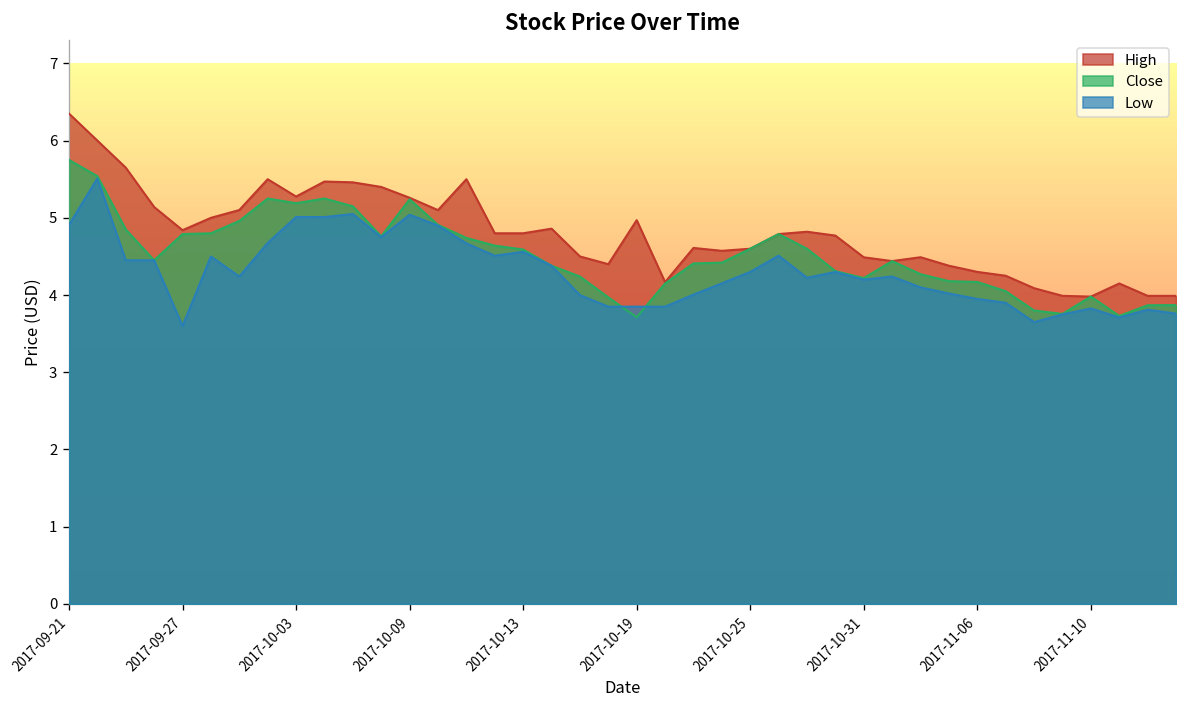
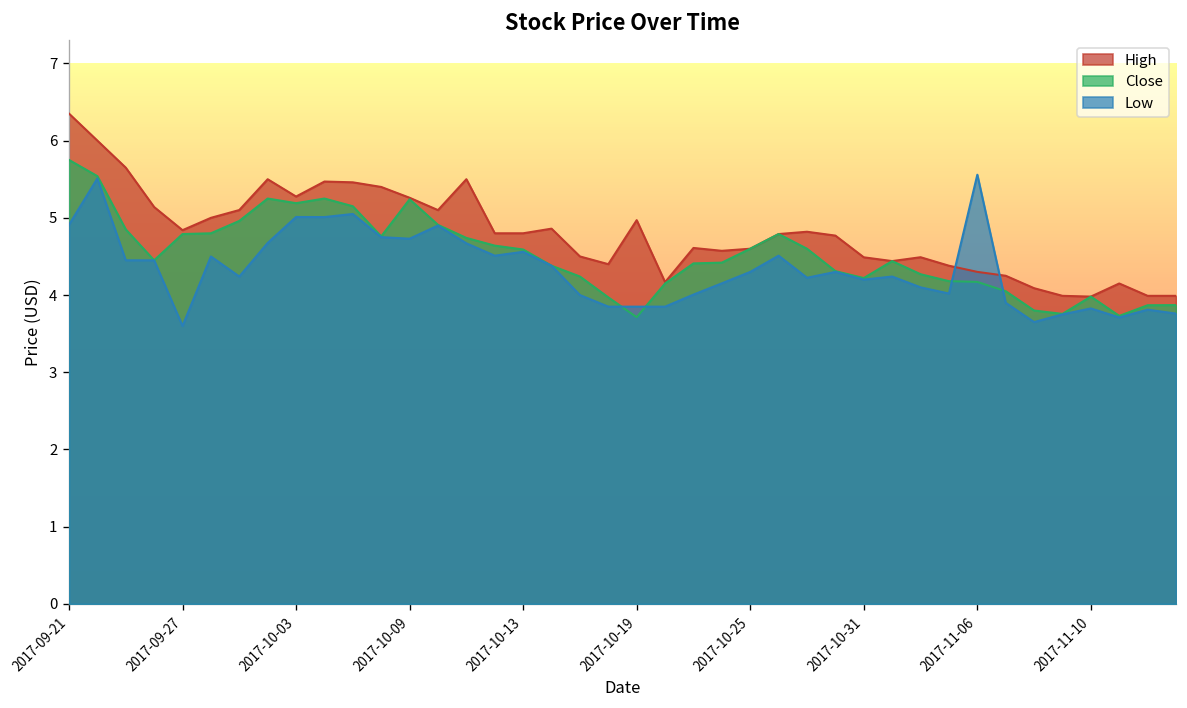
Low, 2017-10-09: 5.0 -> 4.7
Low, 2017-11-06: 4.0 -> 5.6
